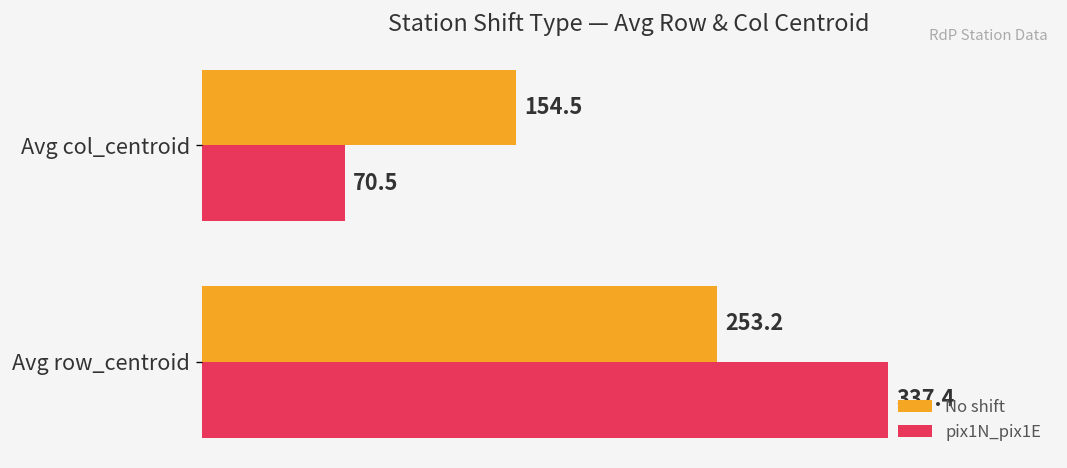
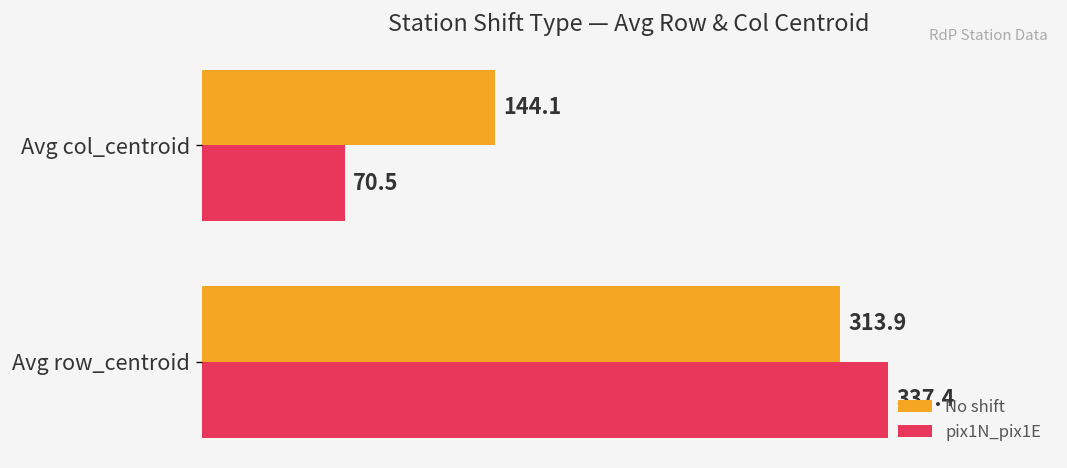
No shift, Avg col_centroid: 154.5 -> 144.1
No shift, Avg row_centroid: 253.2 -> 313.9
